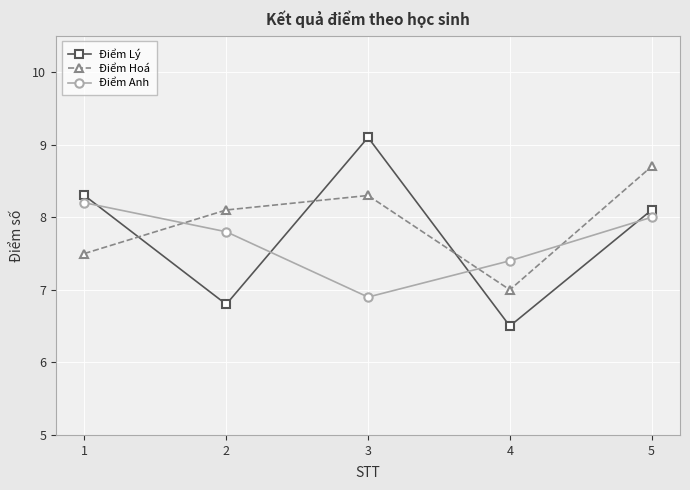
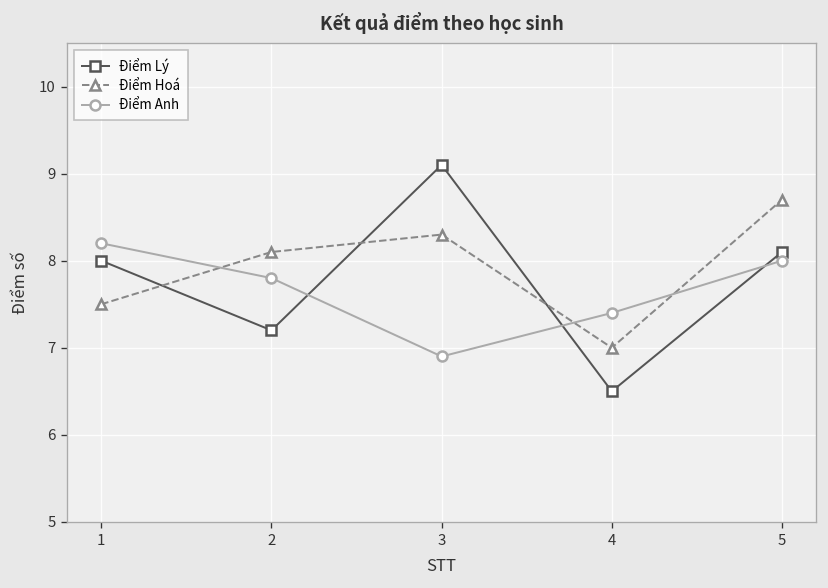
Điểm Lý, 1: 8.3 -> 8.0
Điểm Lý, 2: 6.8 -> 7.2
